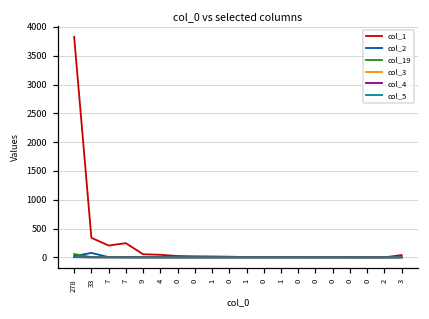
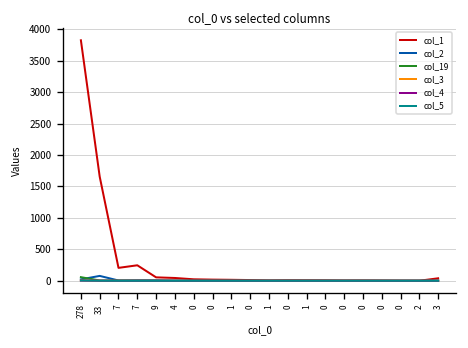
col_1, 33: 300 -> 1700
